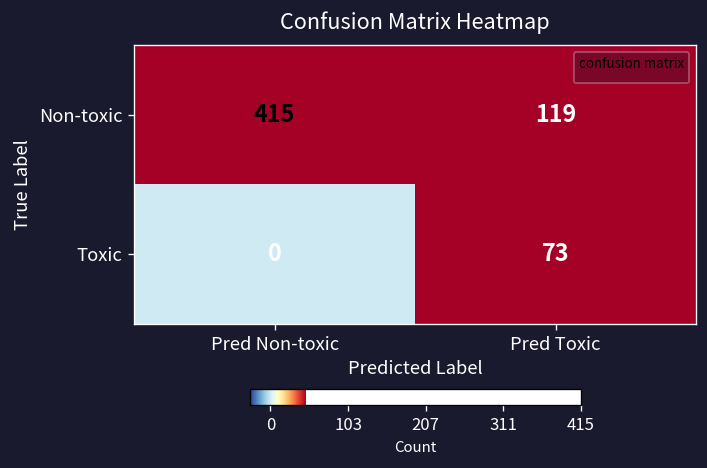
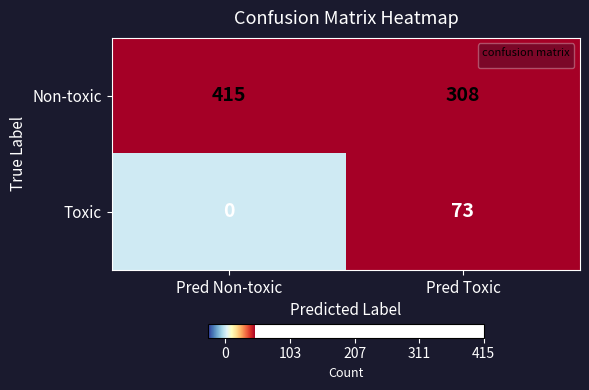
Non-toxic, Pred Toxic: 119 -> 308
